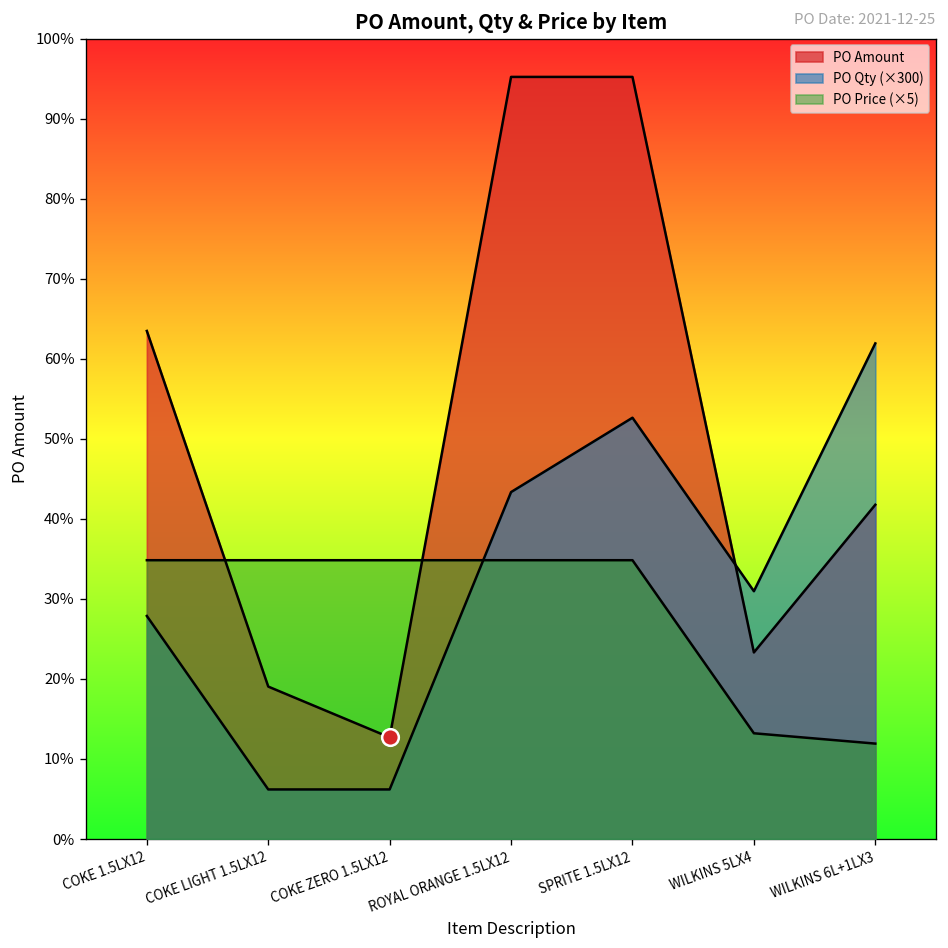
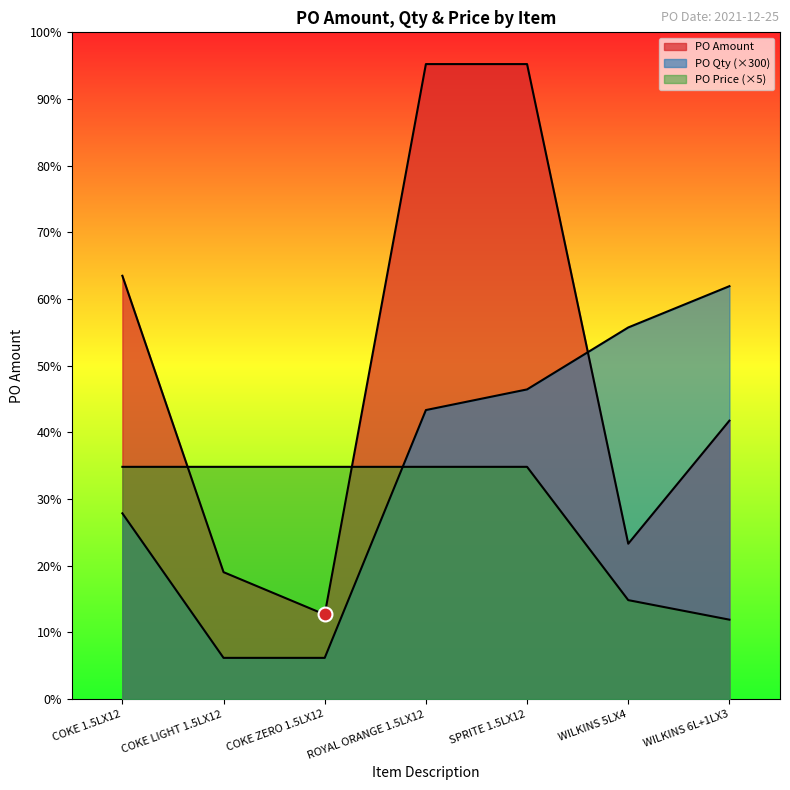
PO Qty (×300), SPRITE 1.5LX12: 53% -> 46%
PO Qty (×300), WILKINS 5LX4: 31% -> 56%
PO Price (×5), WILKINS 5LX4: 13% -> 15%
